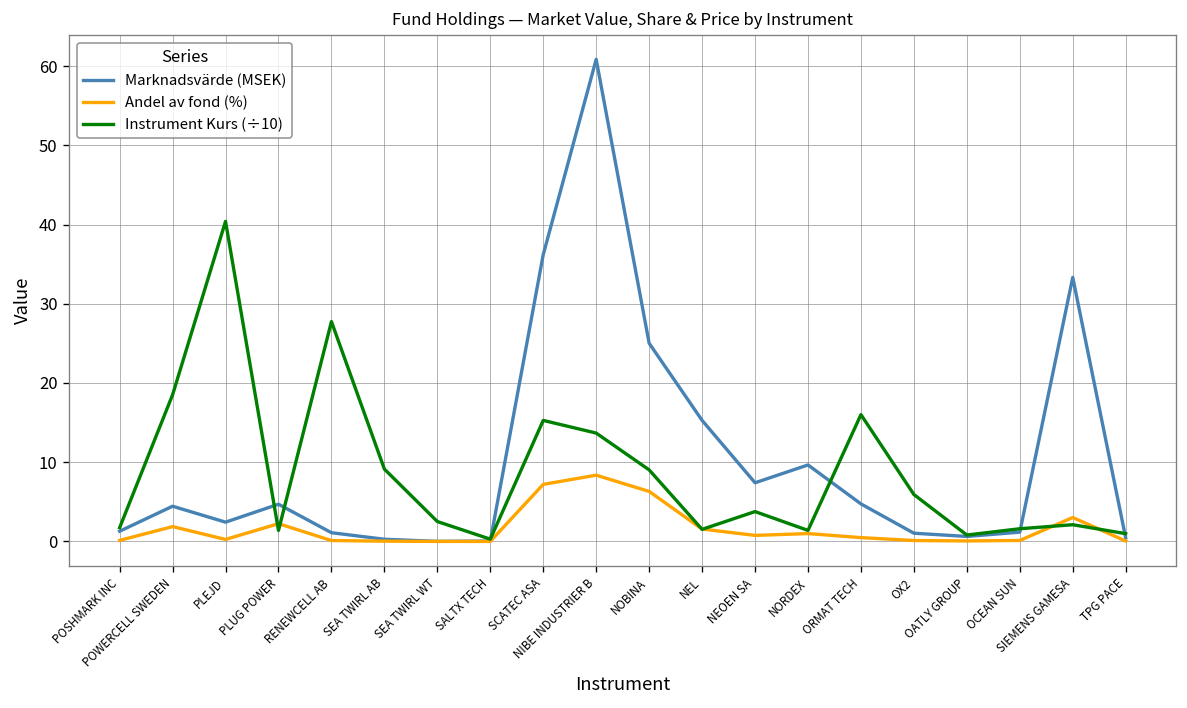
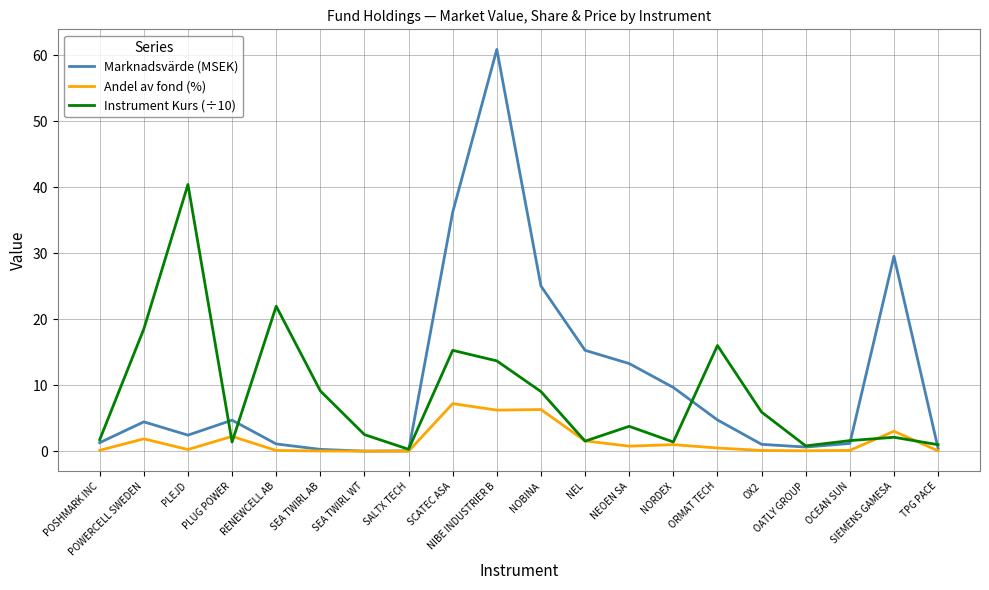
Instrument Kurs (÷10), RENEWCELL AB: 28 -> 22
Andel av fond (%), NIBE INDUSTRIER B: 8 -> 6
Marknadsvärde (MSEK), NEOEN SA: 7 -> 13
Marknadsvärde (MSEK), SIEMENS GAMESA: 33 -> 30
